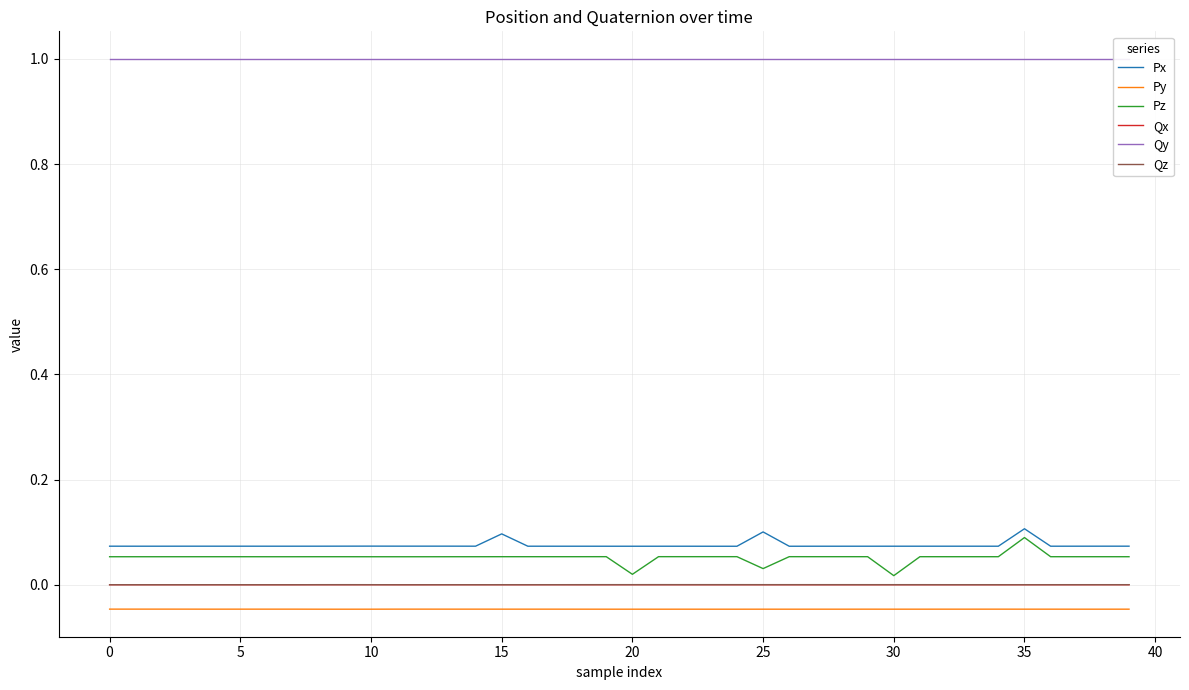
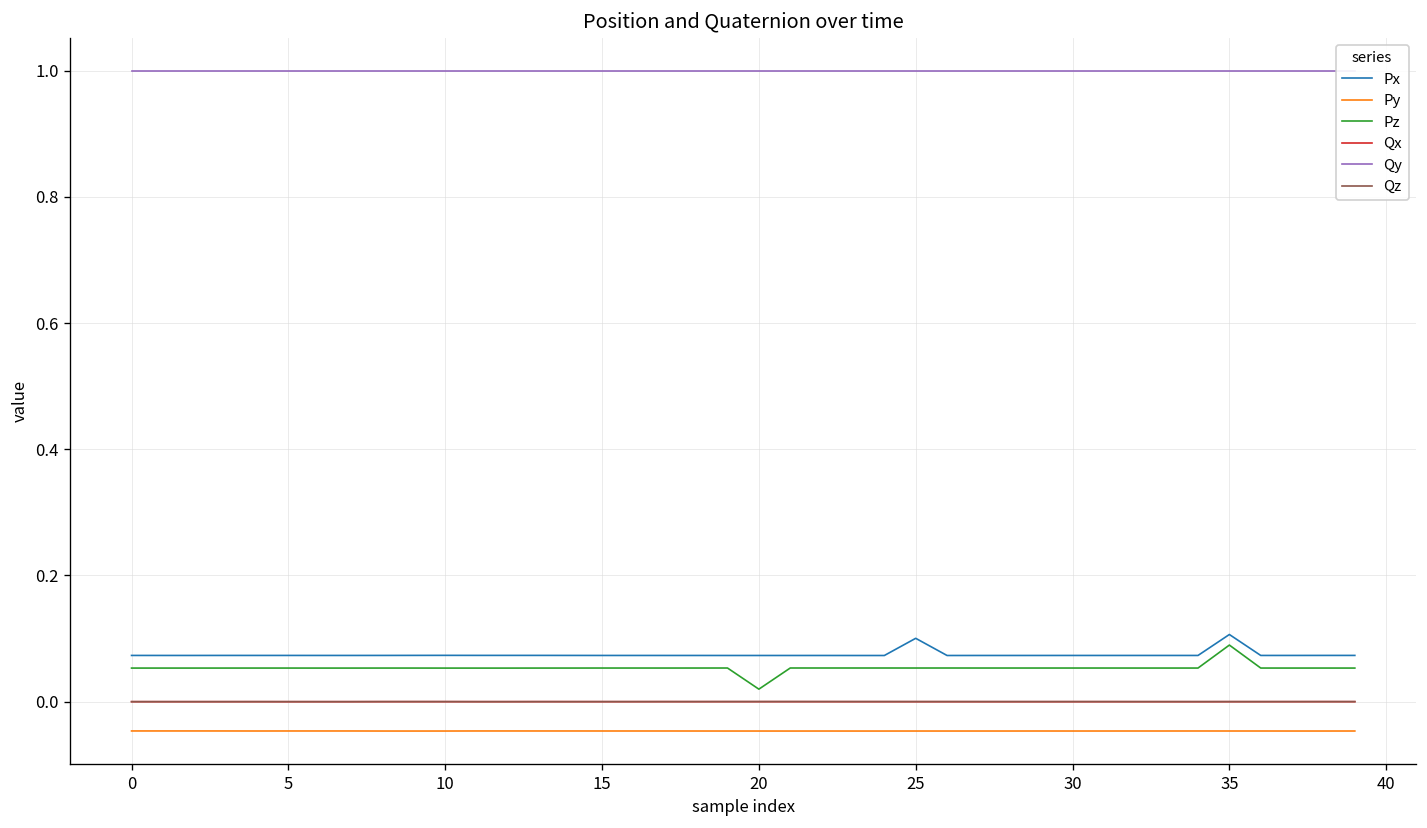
Px, 15: 0.10 -> 0.07
Pz, 25: 0.03 -> 0.05
Pz, 30: 0.02 -> 0.05
